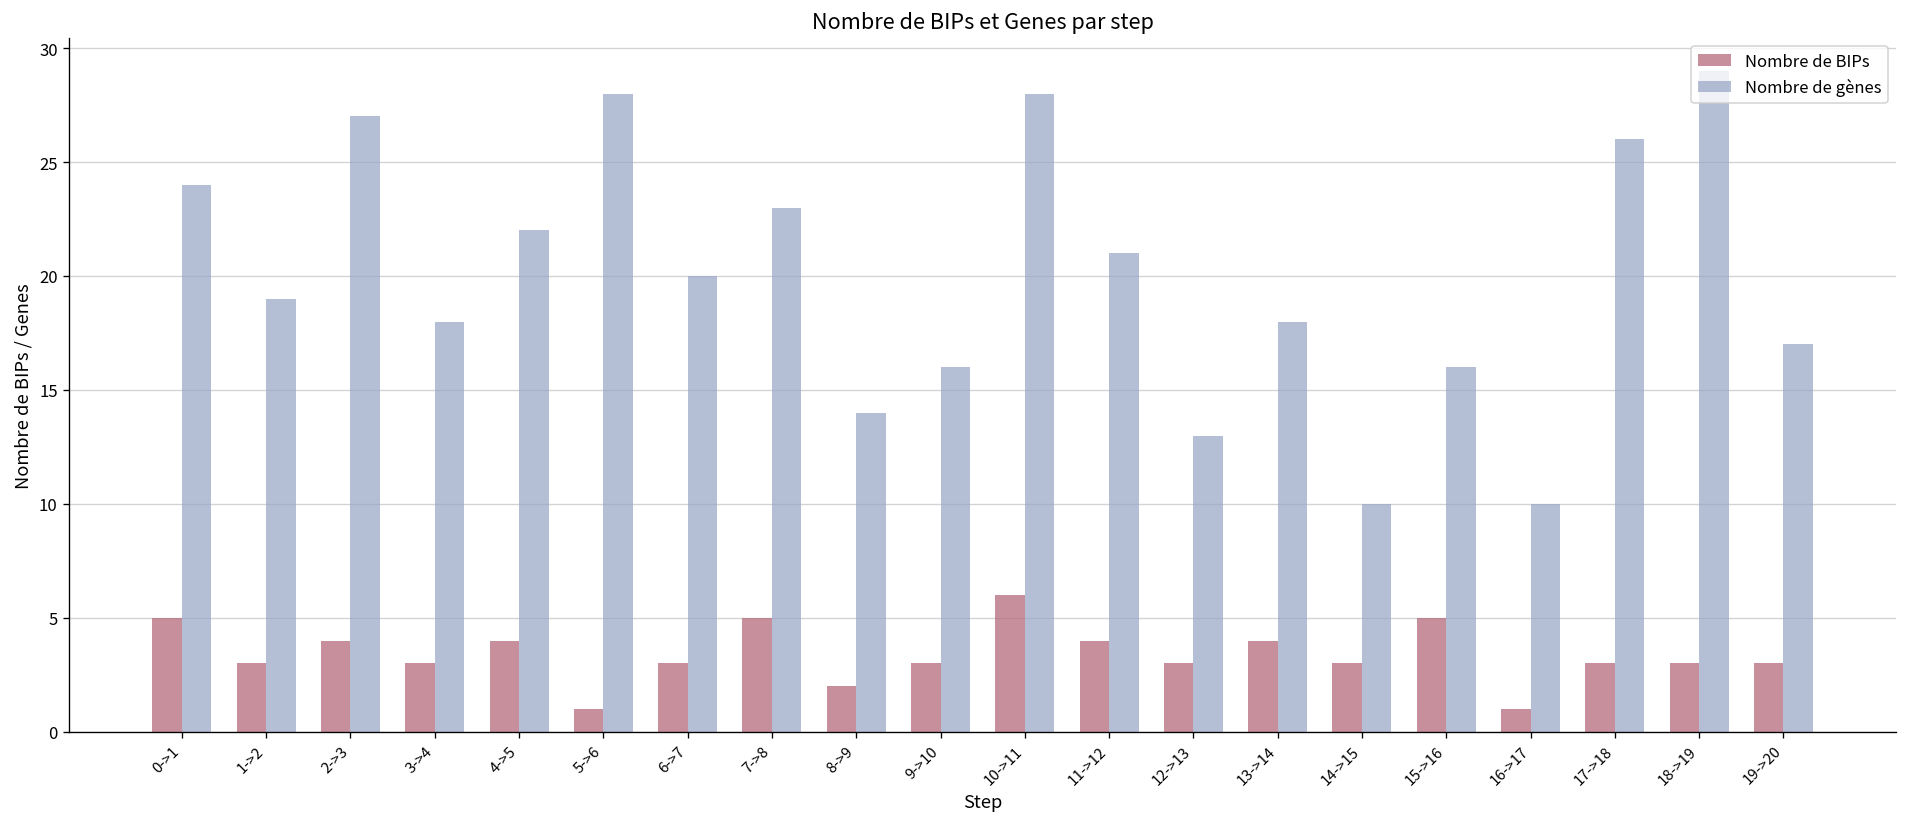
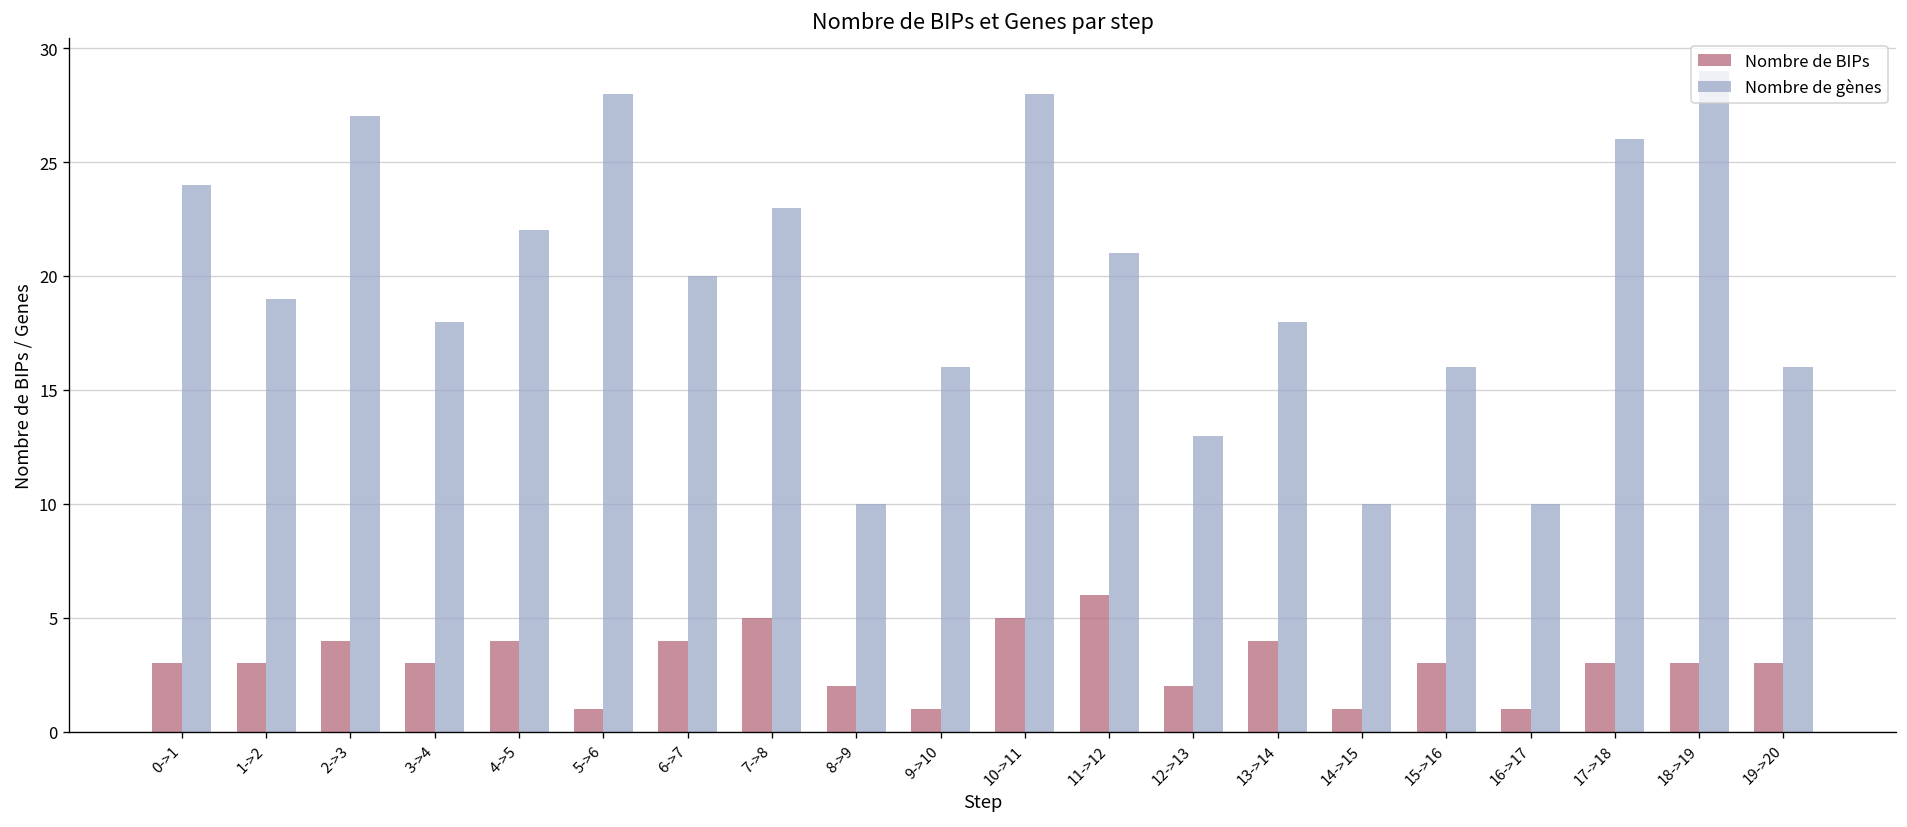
Nombre de BIPs, 0->1: 5 -> 3
Nombre de BIPs, 6->7: 3 -> 4
Nombre de gènes, 8->9: 14 -> 10
Nombre de BIPs, 9->10: 3 -> 1
Nombre de BIPs, 10->11: 6 -> 5
Nombre de BIPs, 11->12: 4 -> 6
Nombre de BIPs, 12->13: 3 -> 2
Nombre de BIPs, 14->15: 3 -> 1
Nombre de BIPs, 15->16: 5 -> 3
Nombre de gènes, 19->20: 17 -> 16
